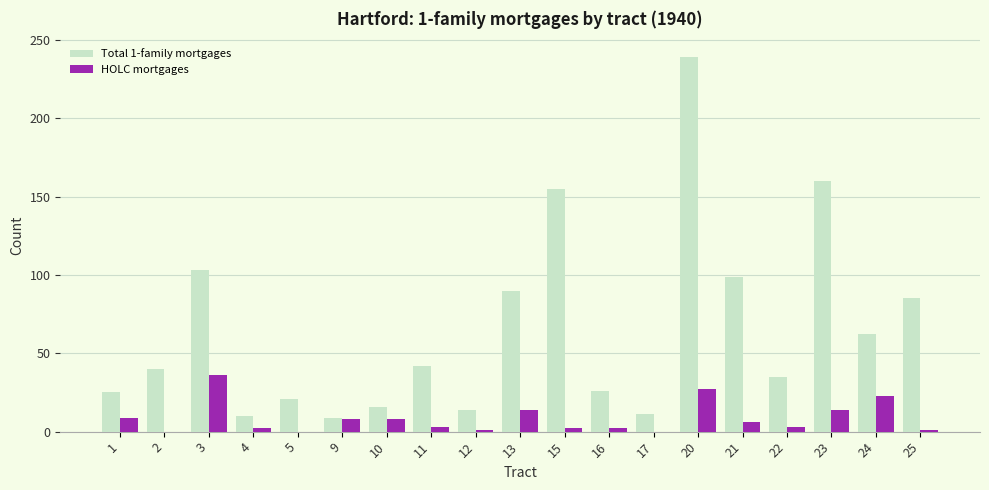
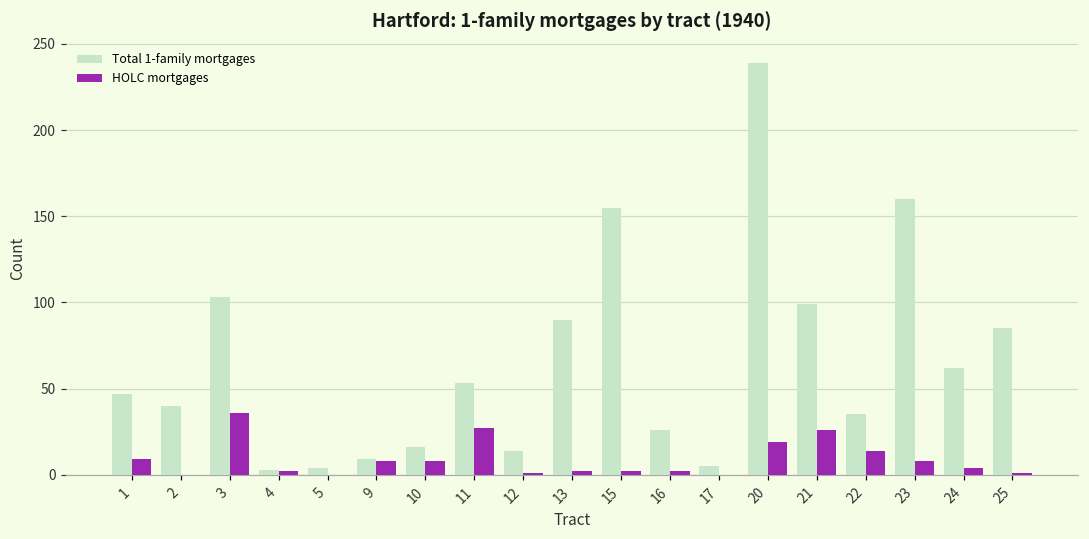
Total 1-family mortgages, 1: 25 -> 47
Total 1-family mortgages, 4: 10 -> 3
Total 1-family mortgages, 5: 21 -> 4
Total 1-family mortgages, 11: 42 -> 53
HOLC mortgages, 11: 3 -> 27
HOLC mortgages, 13: 14 -> 2
Total 1-family mortgages, 17: 11 -> 5
HOLC mortgages, 20: 27 -> 19
HOLC mortgages, 21: 6 -> 26
HOLC mortgages, 22: 3 -> 14
HOLC mortgages, 23: 14 -> 8
HOLC mortgages, 24: 23 -> 4
